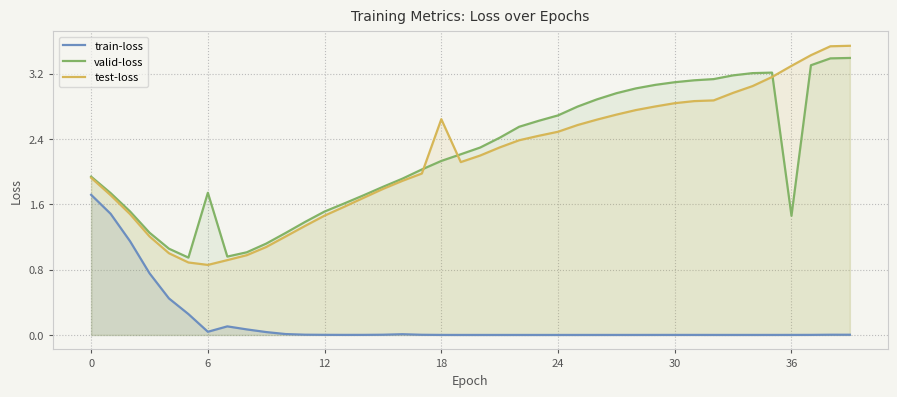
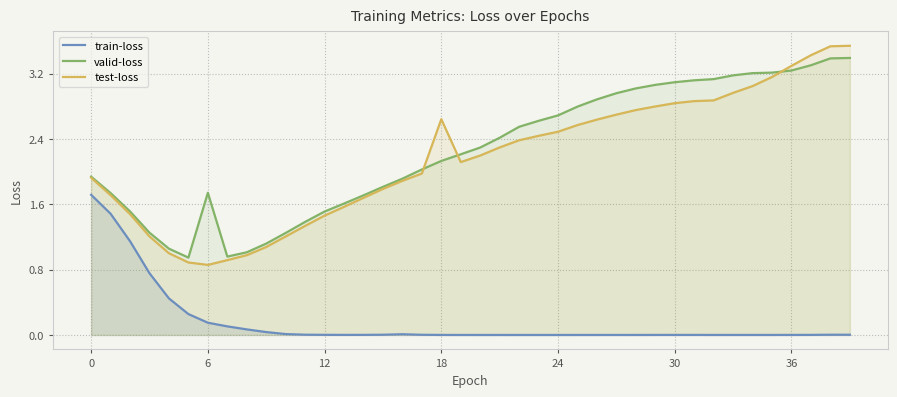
train-loss, 6: 0.0 -> 0.1
valid-loss, 36: 1.5 -> 3.2
